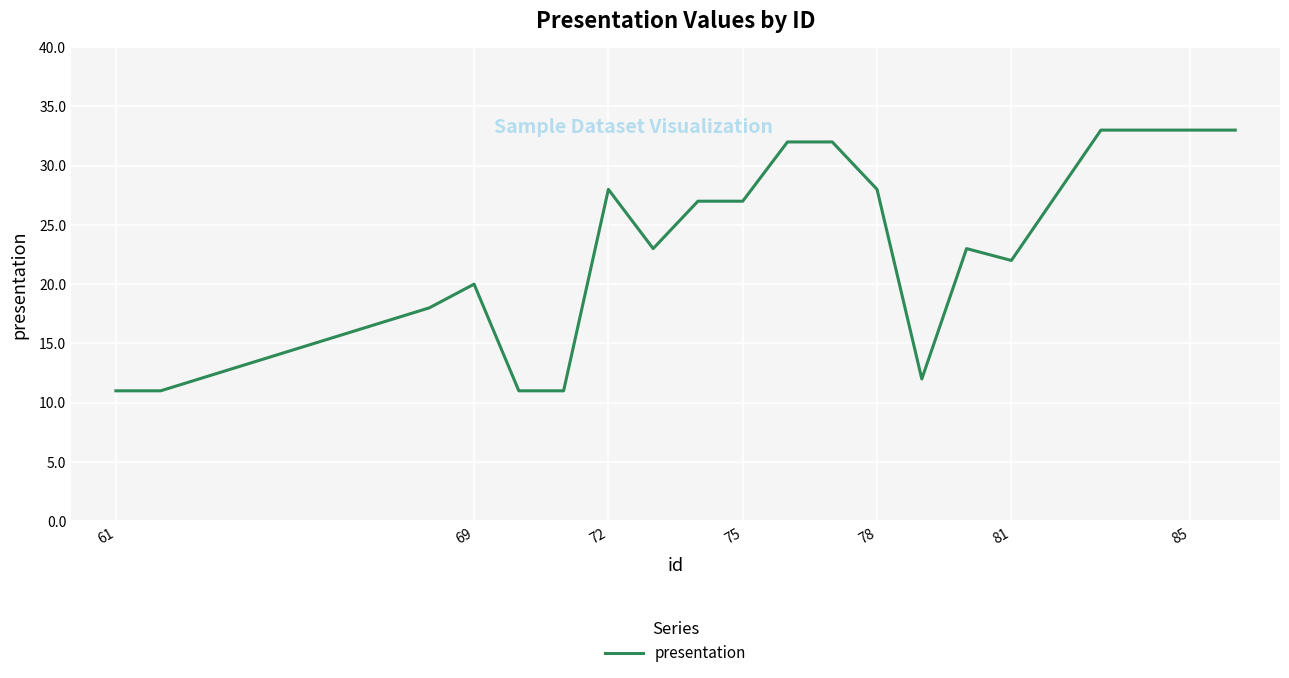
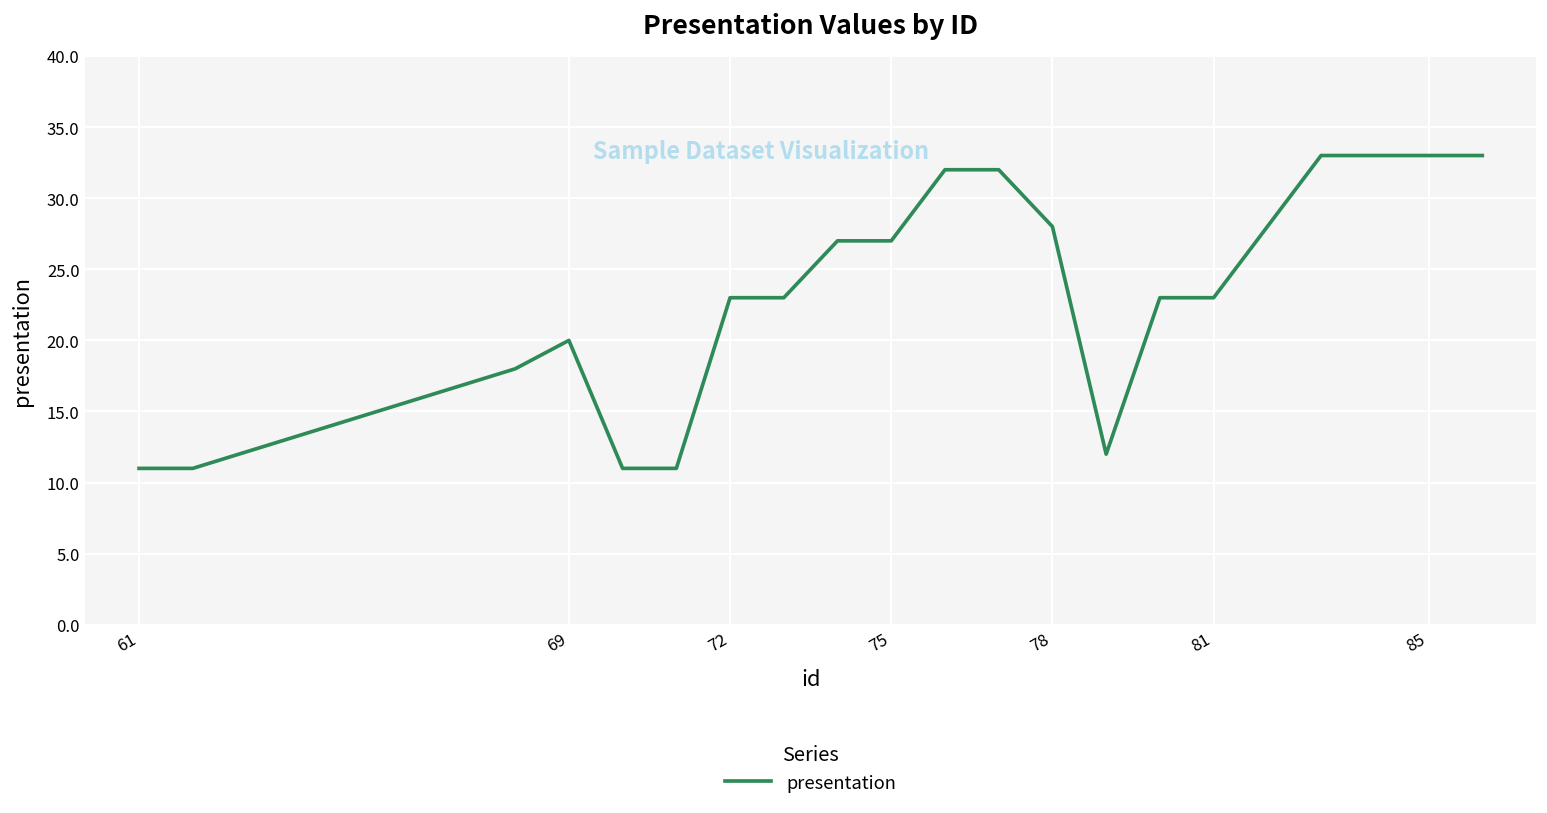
72: 28 -> 23
81: 22 -> 23
